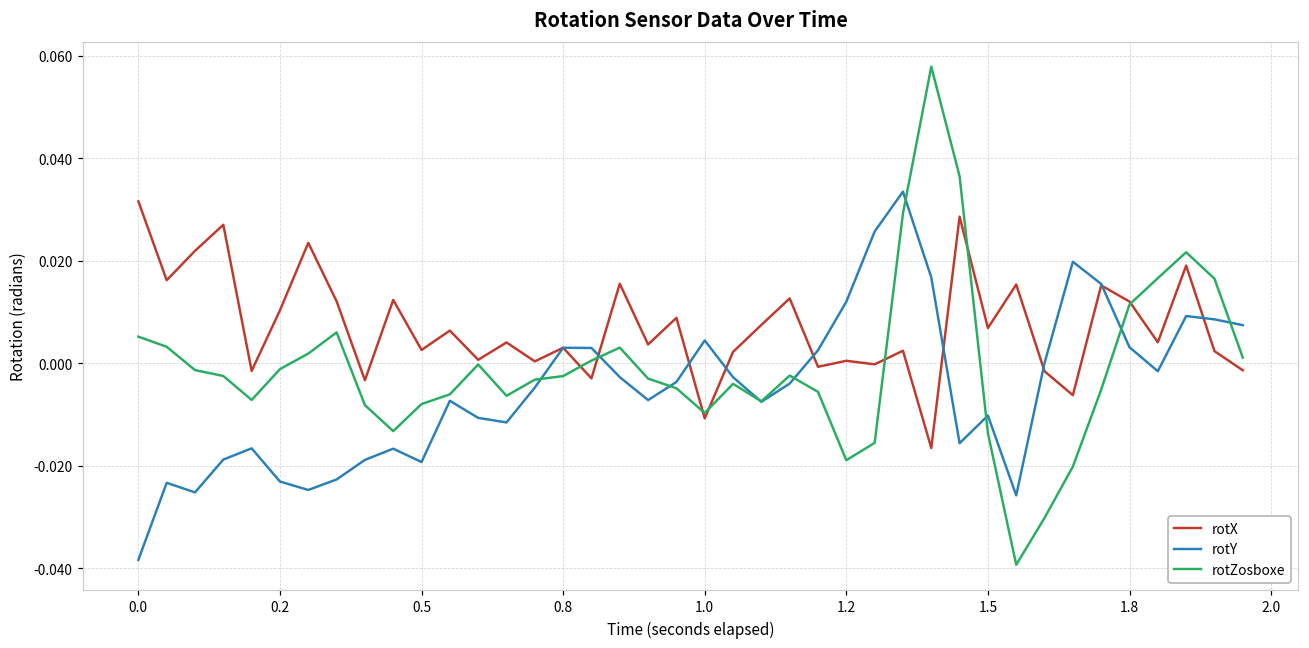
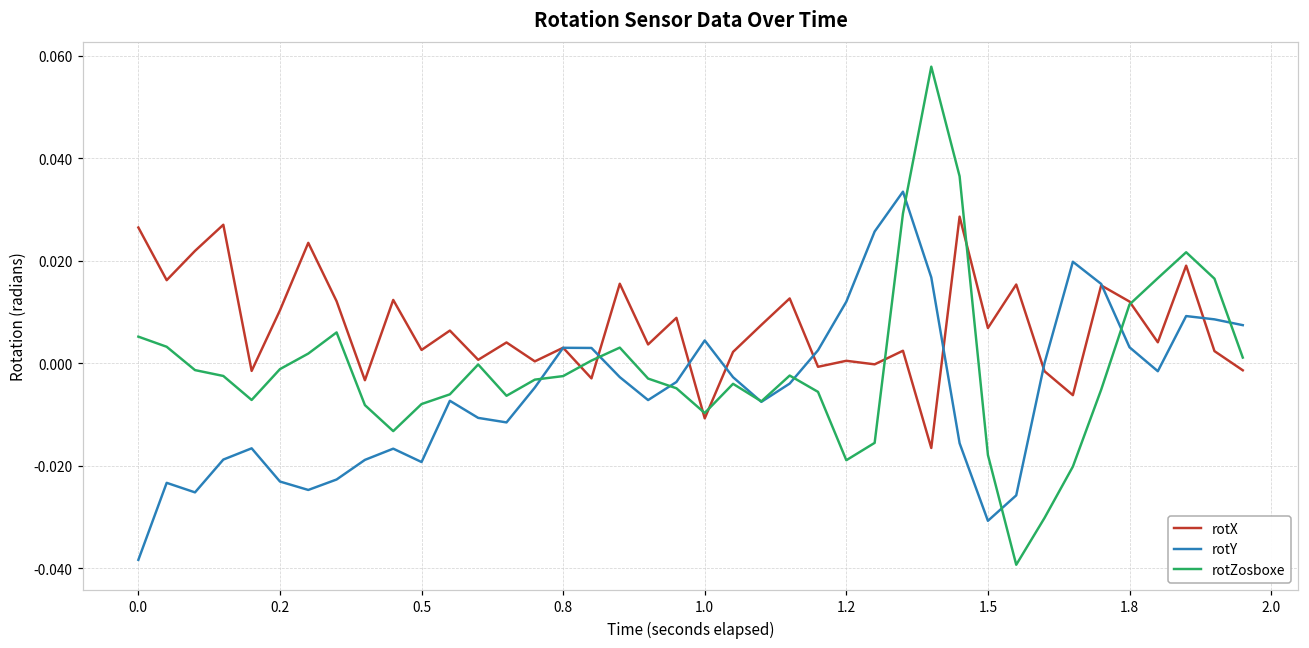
rotX, 0.0: 0.032 -> 0.027
rotY, 1.5: -0.010 -> -0.031
rotZosboxe, 1.5: -0.014 -> -0.018
